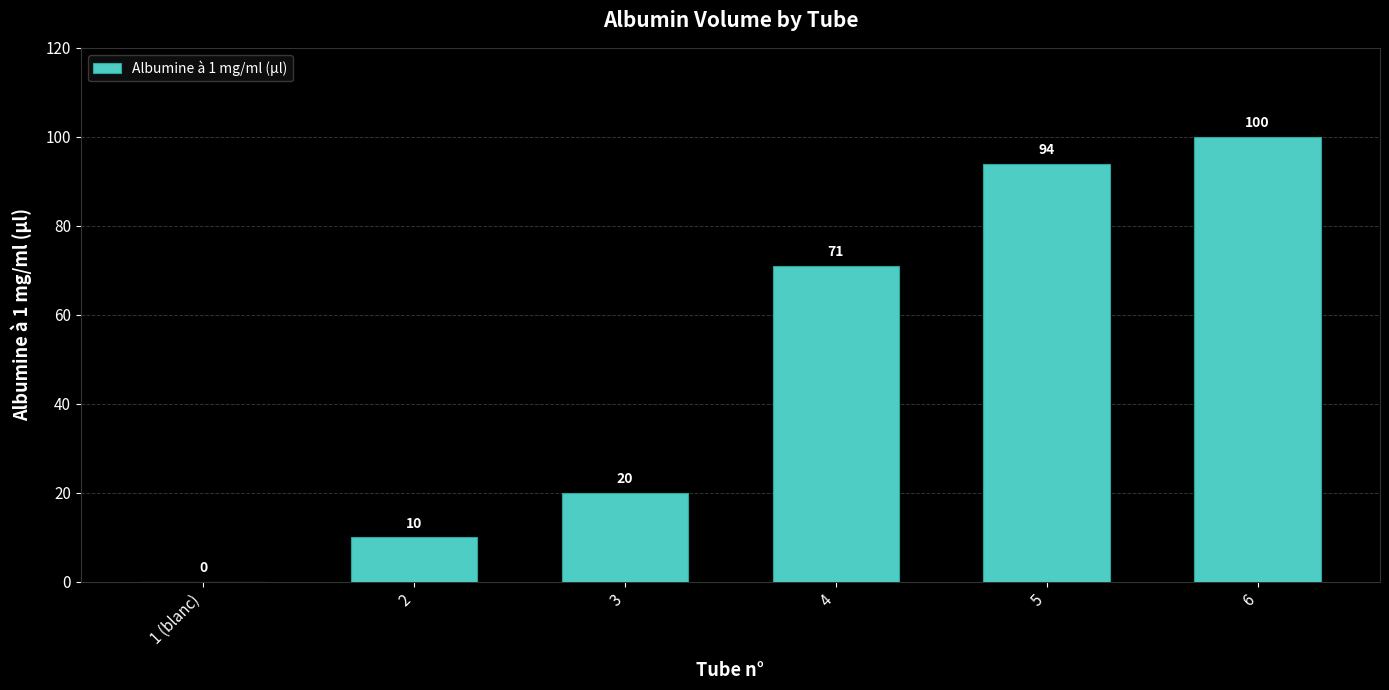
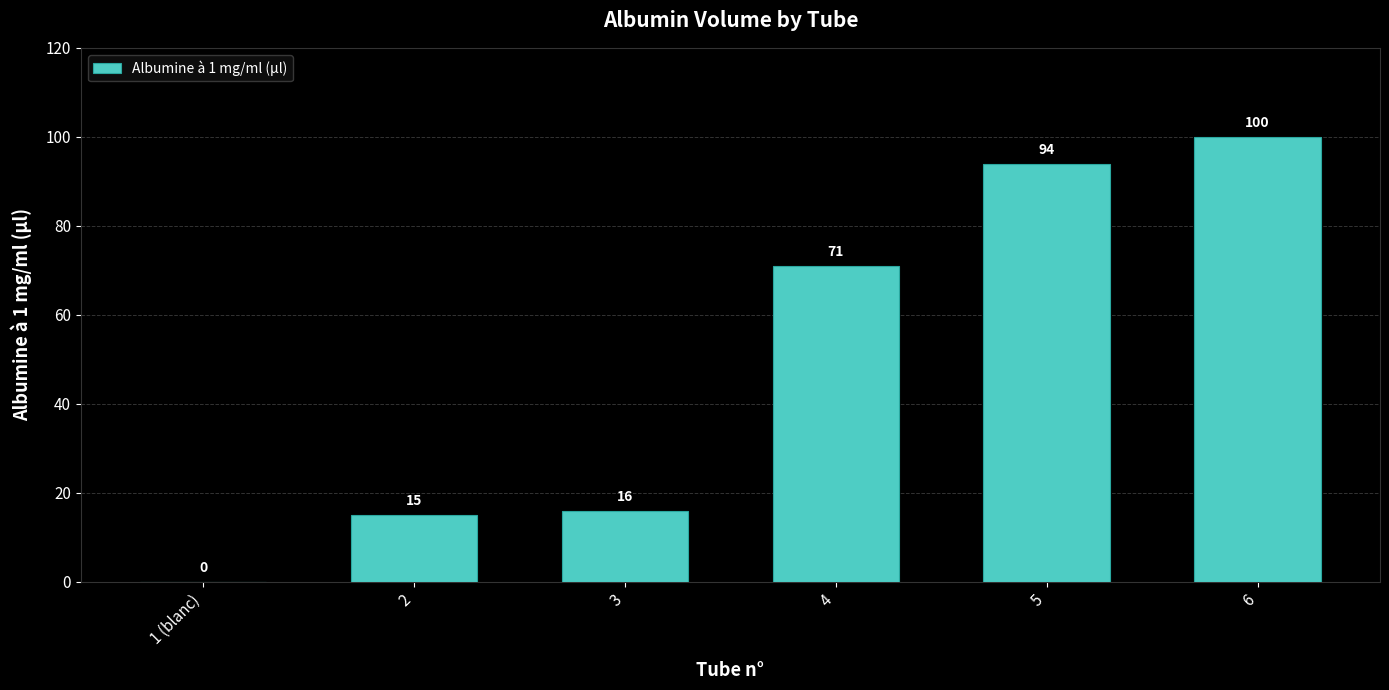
2: 10 -> 15
3: 20 -> 16
